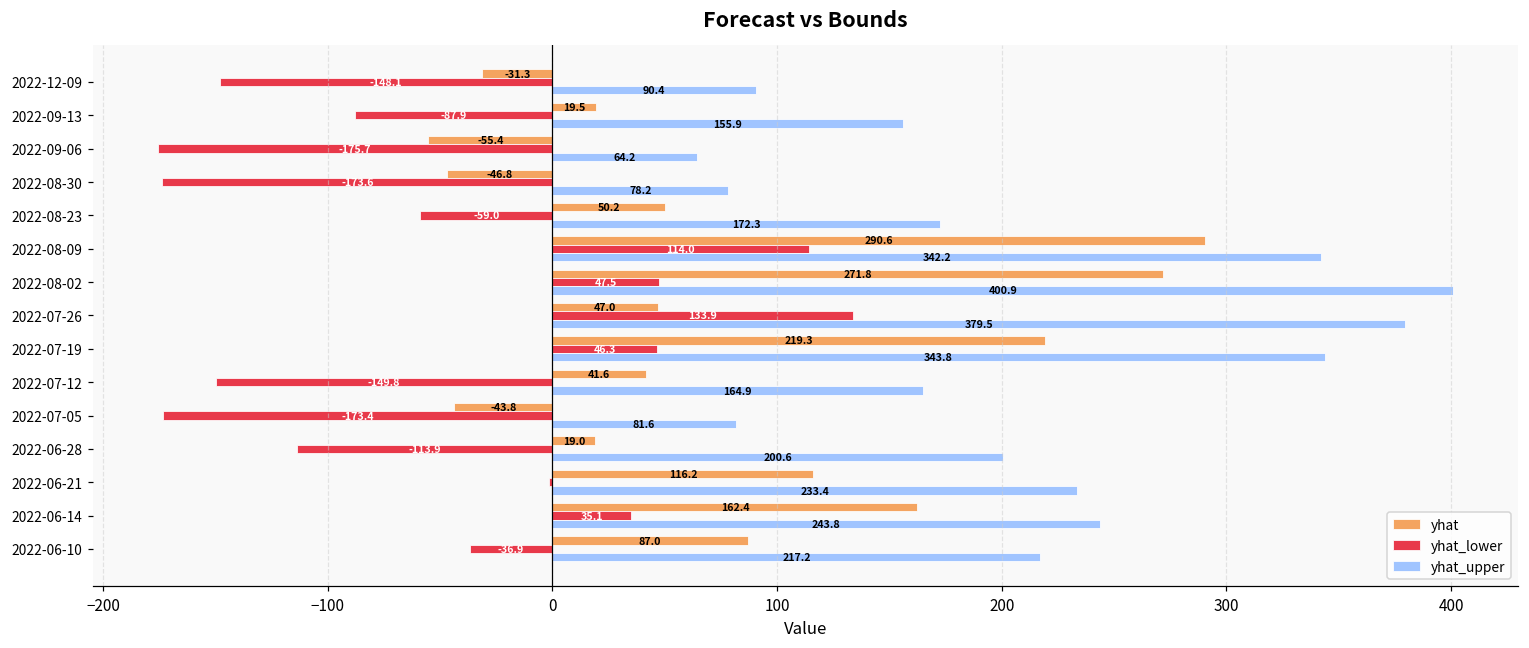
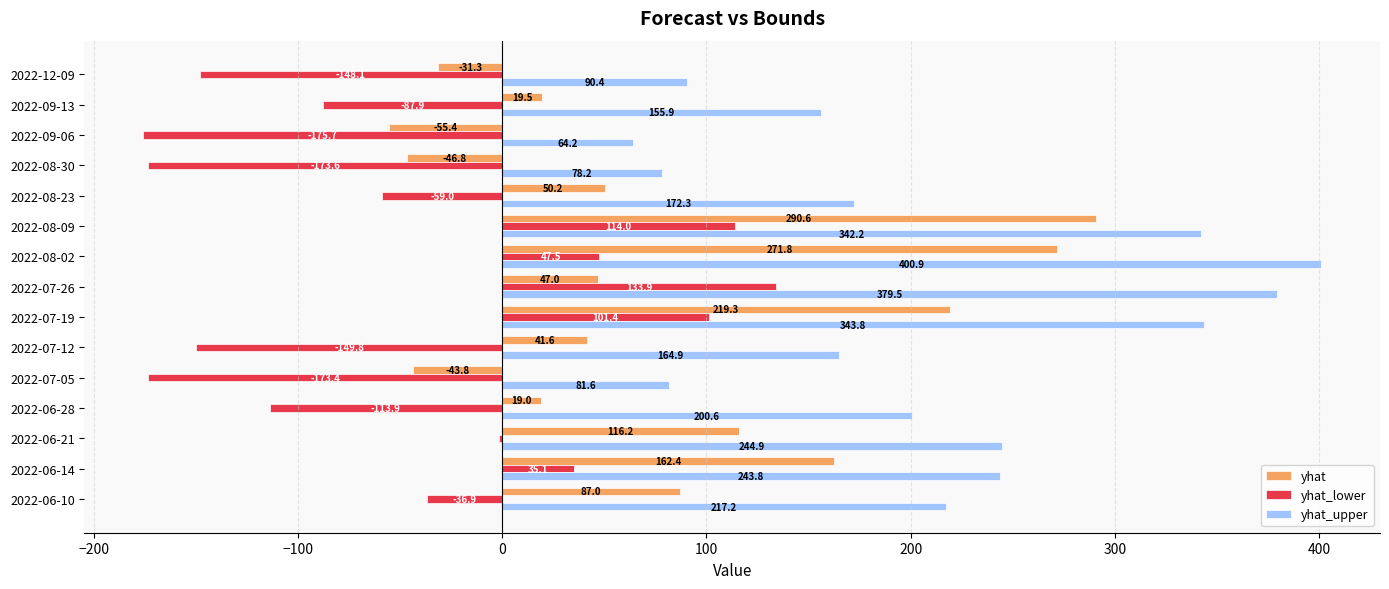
yhat_lower, 2022-07-19: 46.3 -> 101.4
yhat_upper, 2022-06-21: 233.4 -> 244.9
